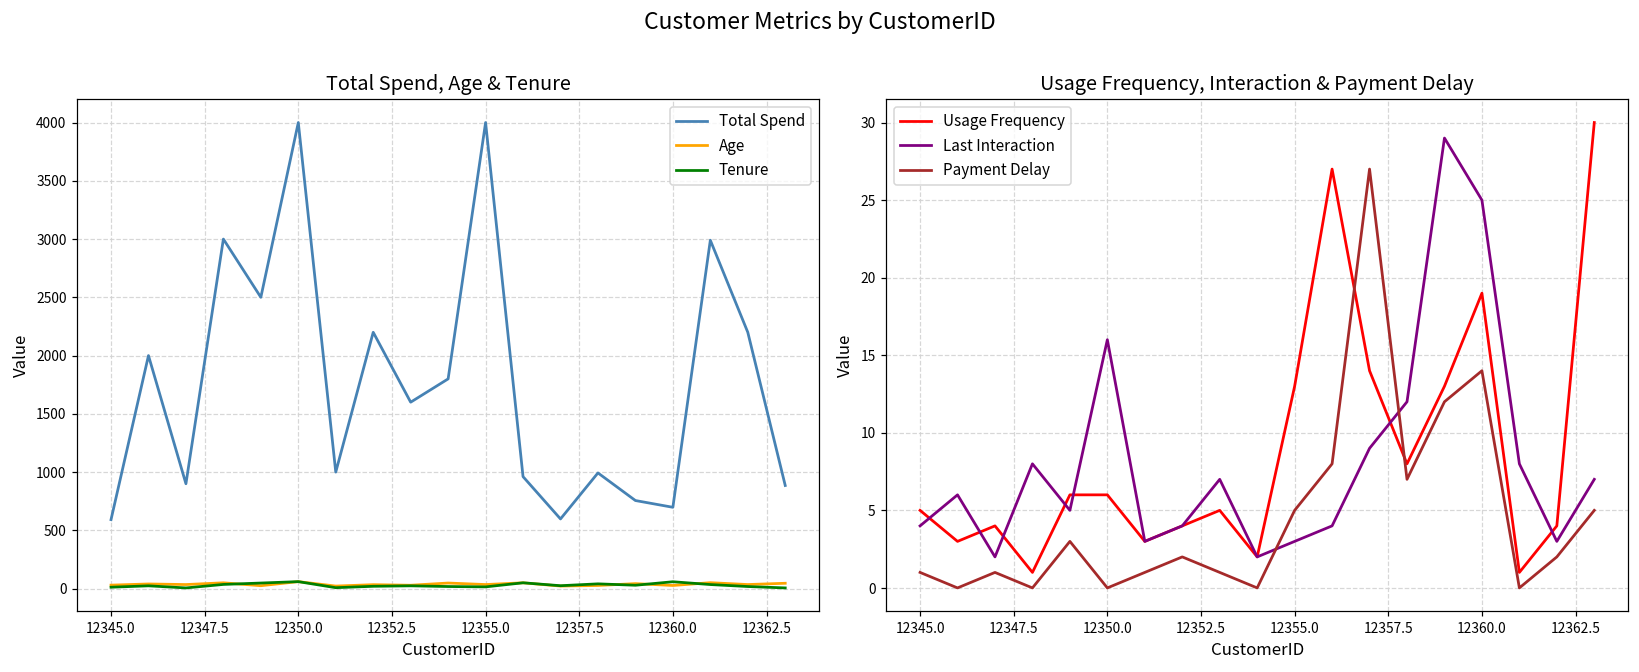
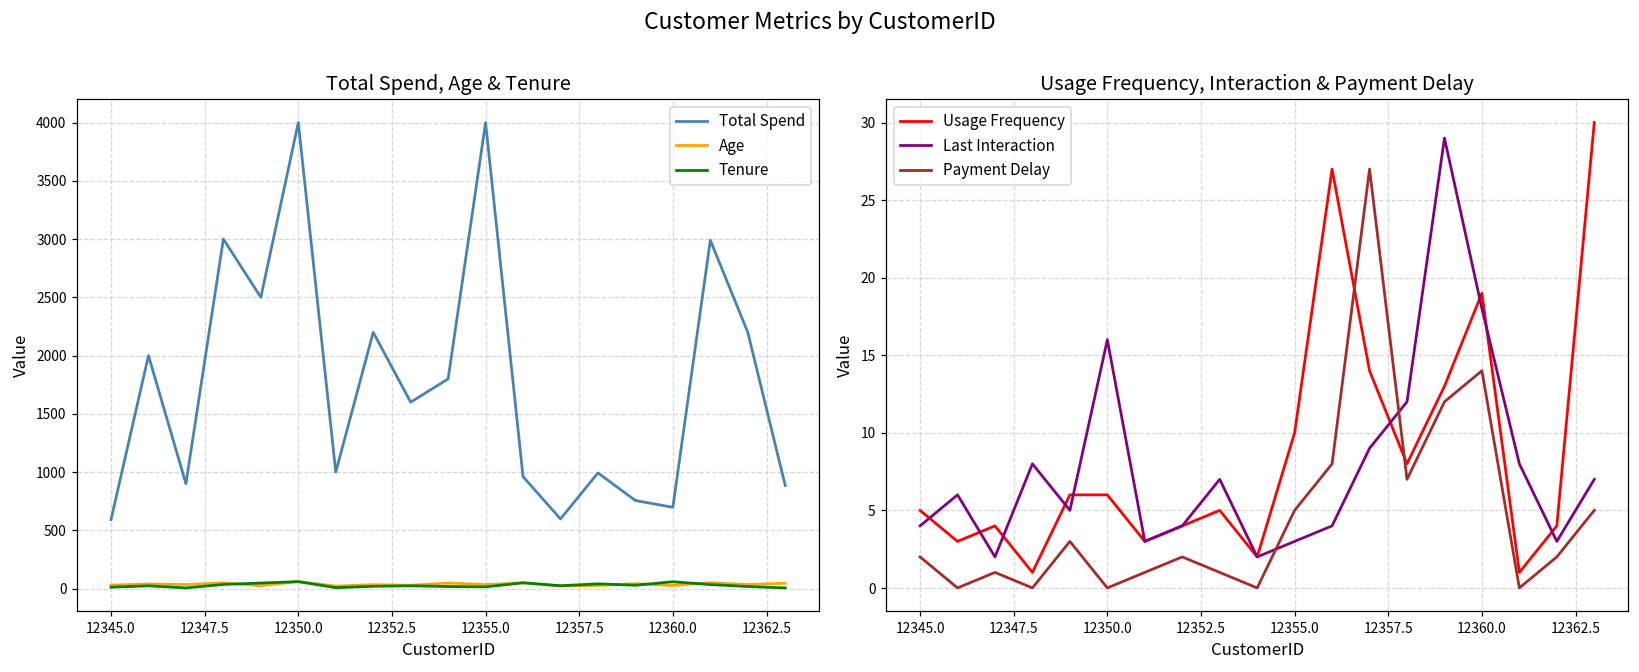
Usage Frequency, Interaction & Payment Delay, Payment Delay, 12345.0: 1 -> 2
Usage Frequency, Interaction & Payment Delay, Usage Frequency, 12355.0: 13 -> 10
Usage Frequency, Interaction & Payment Delay, Last Interaction, 12360.0: 25 -> 18
